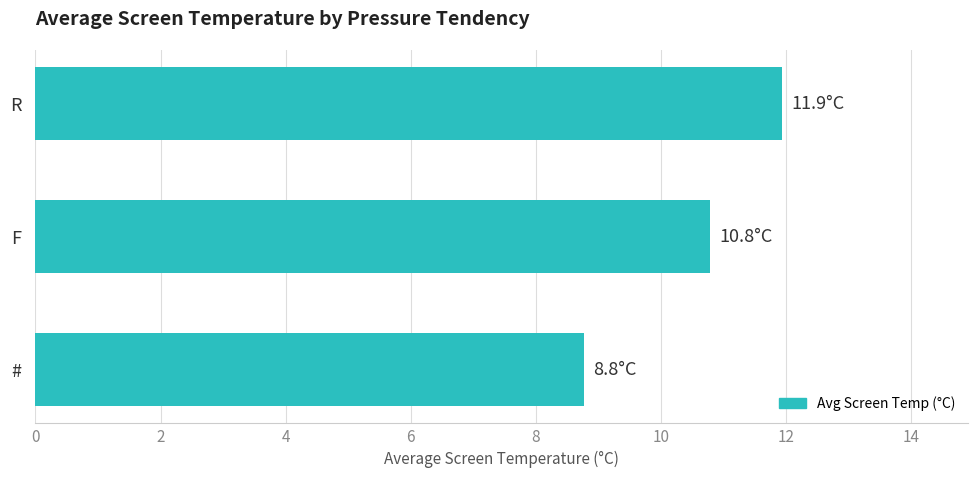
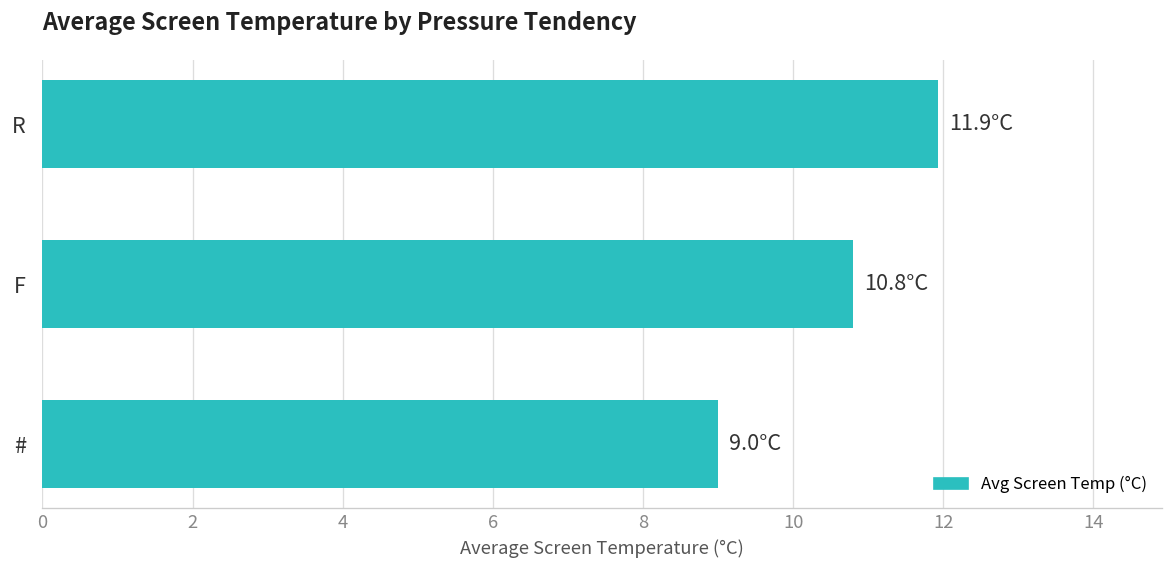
#: 8.8°C -> 9.0°C
